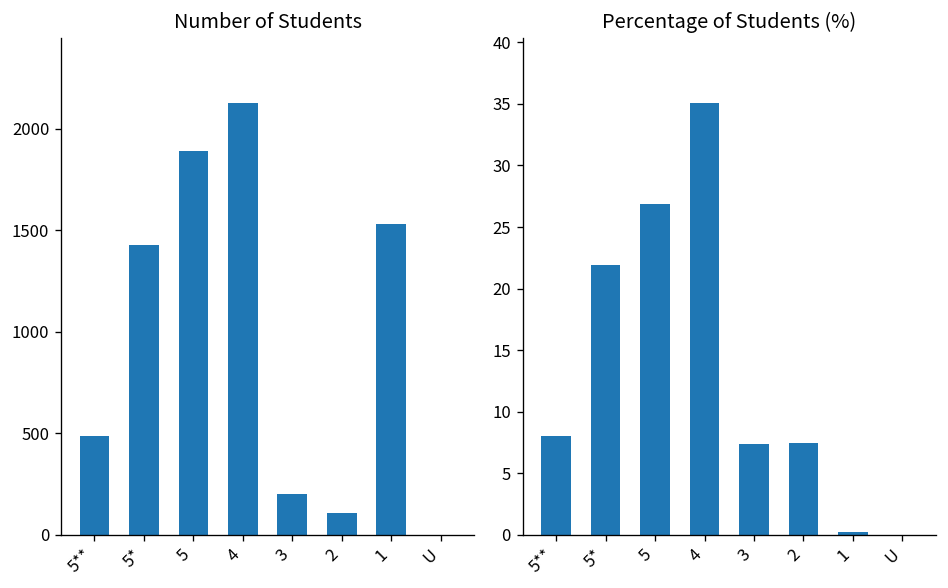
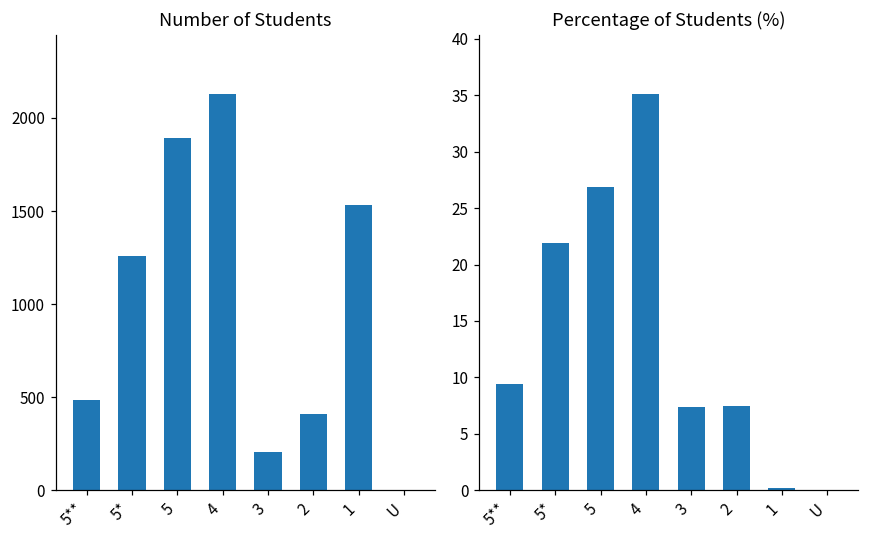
Number of Students, 5*: 1430 -> 1260
Number of Students, 2: 110 -> 410
Percentage of Students (%), 5**: 8.0 -> 9.4
